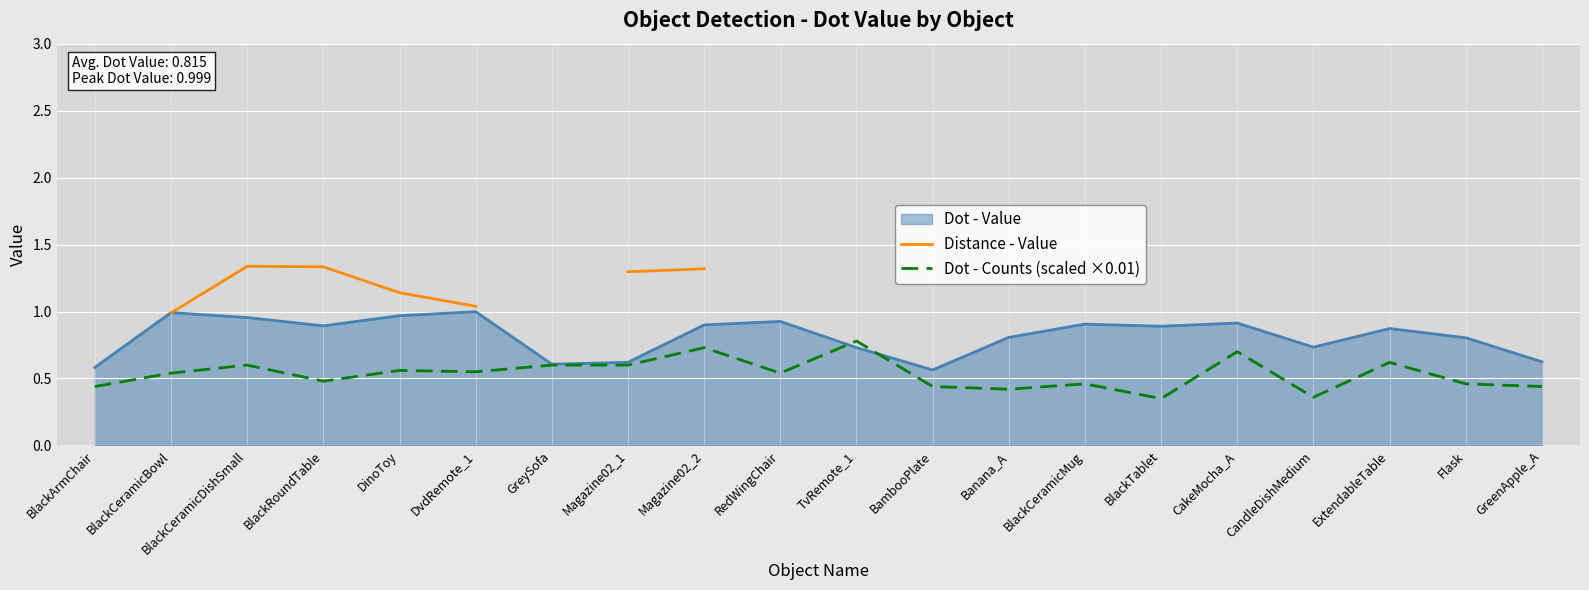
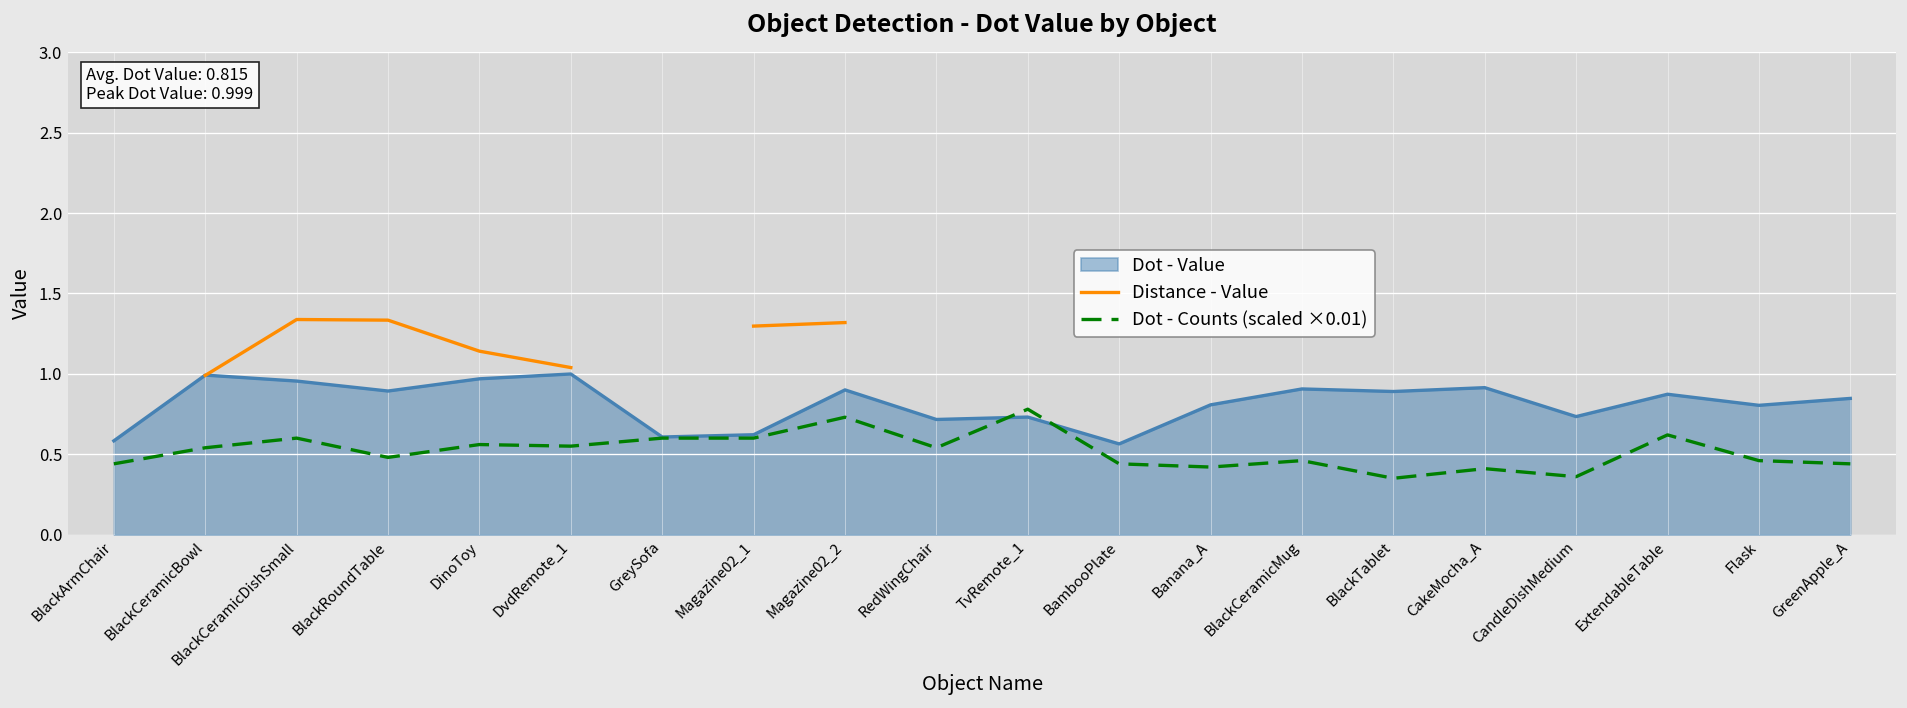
Dot - Value, RedWingChair: 0.93 -> 0.72
Dot - Counts (scaled ×0.01), CakeMocha_A: 0.70 -> 0.41
Dot - Value, GreenApple_A: 0.63 -> 0.85
